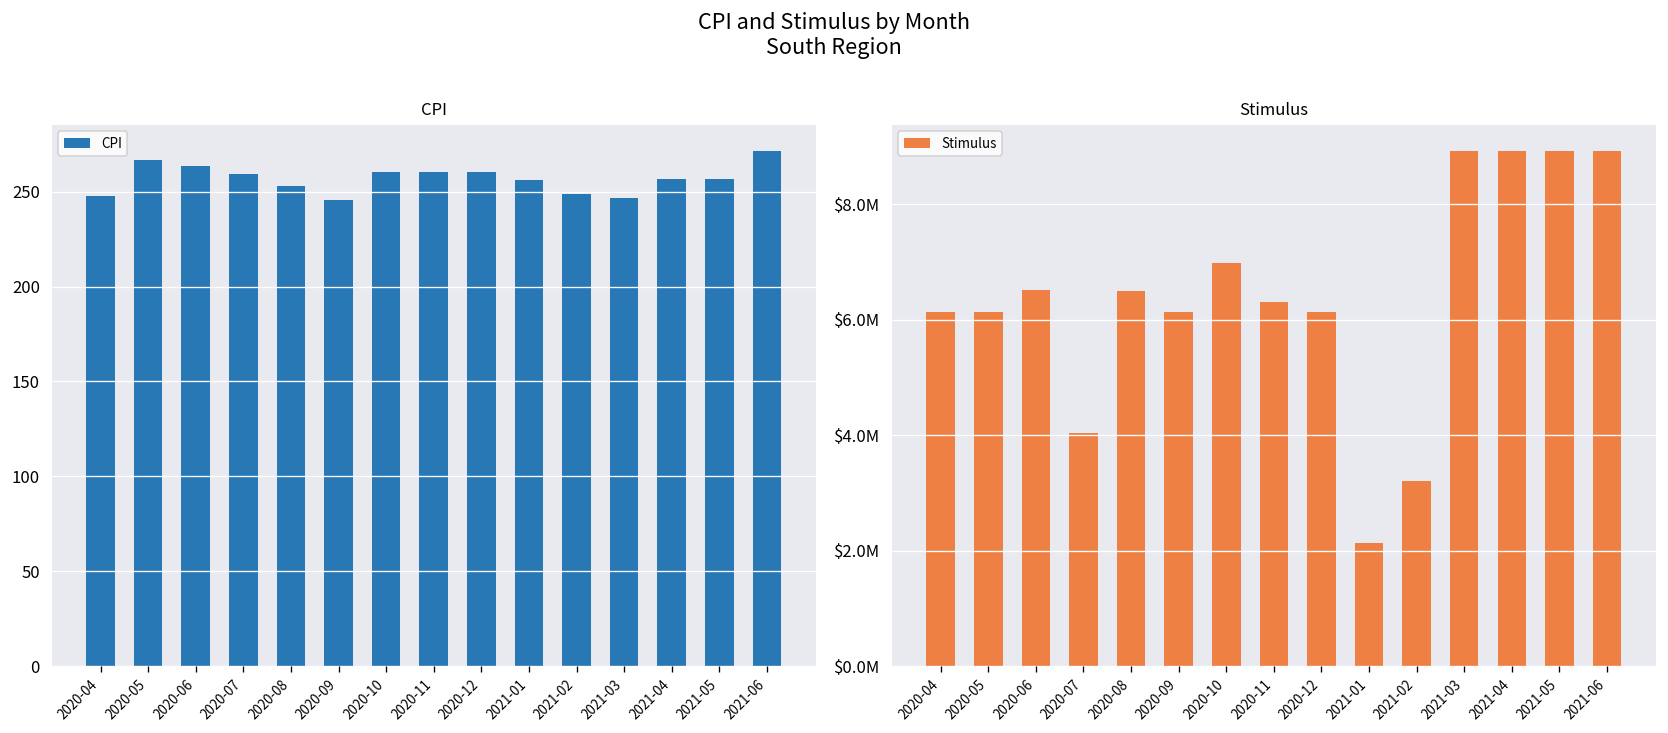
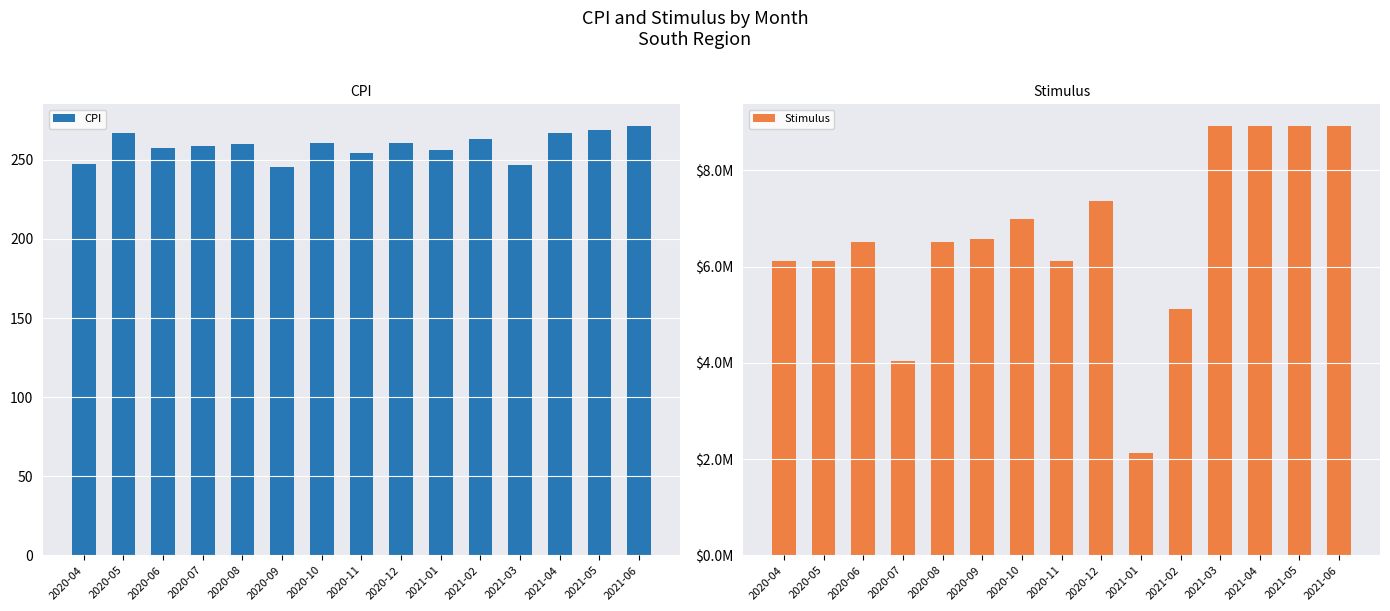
CPI, 2020-06: 264 -> 258
CPI, 2020-08: 253 -> 260
CPI, 2020-11: 260 -> 254
CPI, 2021-02: 249 -> 263
CPI, 2021-04: 257 -> 267
CPI, 2021-05: 257 -> 269
Stimulus, 2020-09: $6100000 -> $6600000
Stimulus, 2020-11: $6300000 -> $6100000
Stimulus, 2020-12: $6100000 -> $7400000
Stimulus, 2021-02: $3200000 -> $5100000
